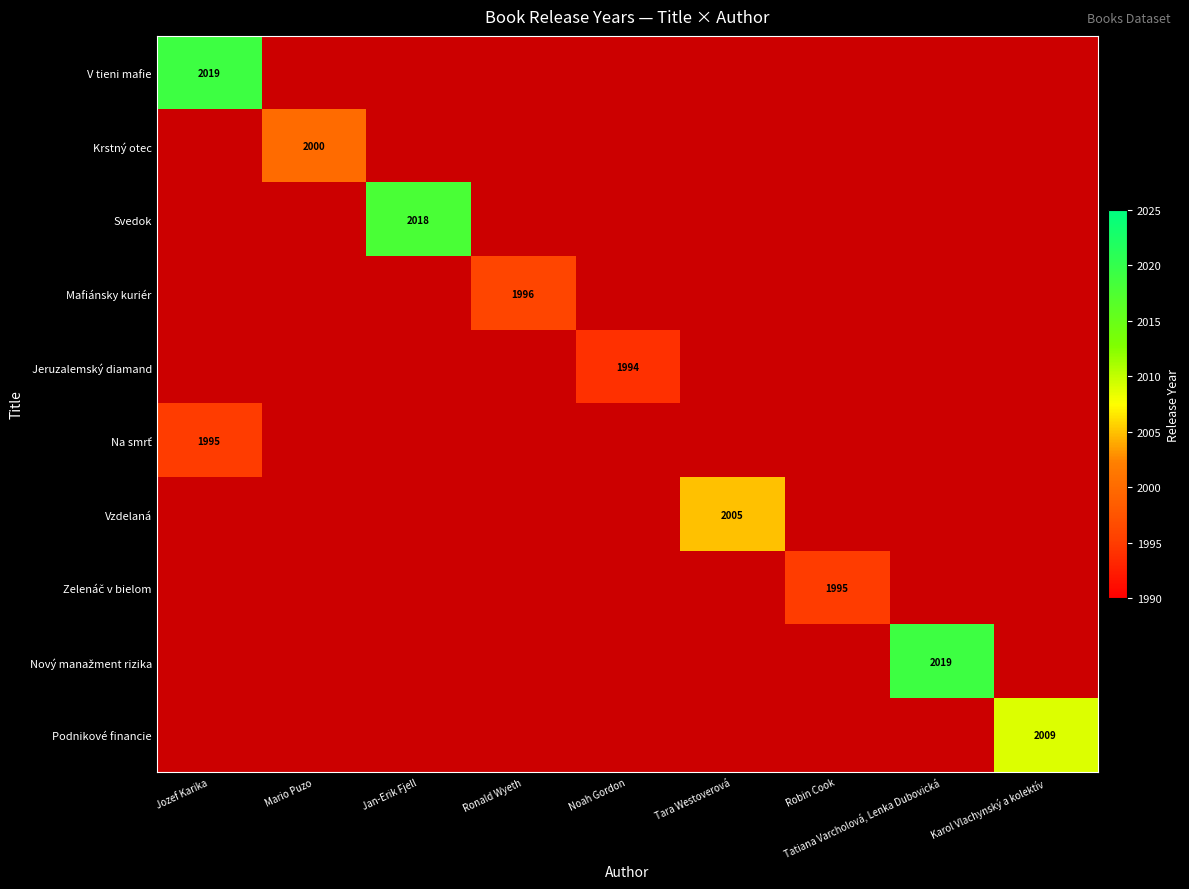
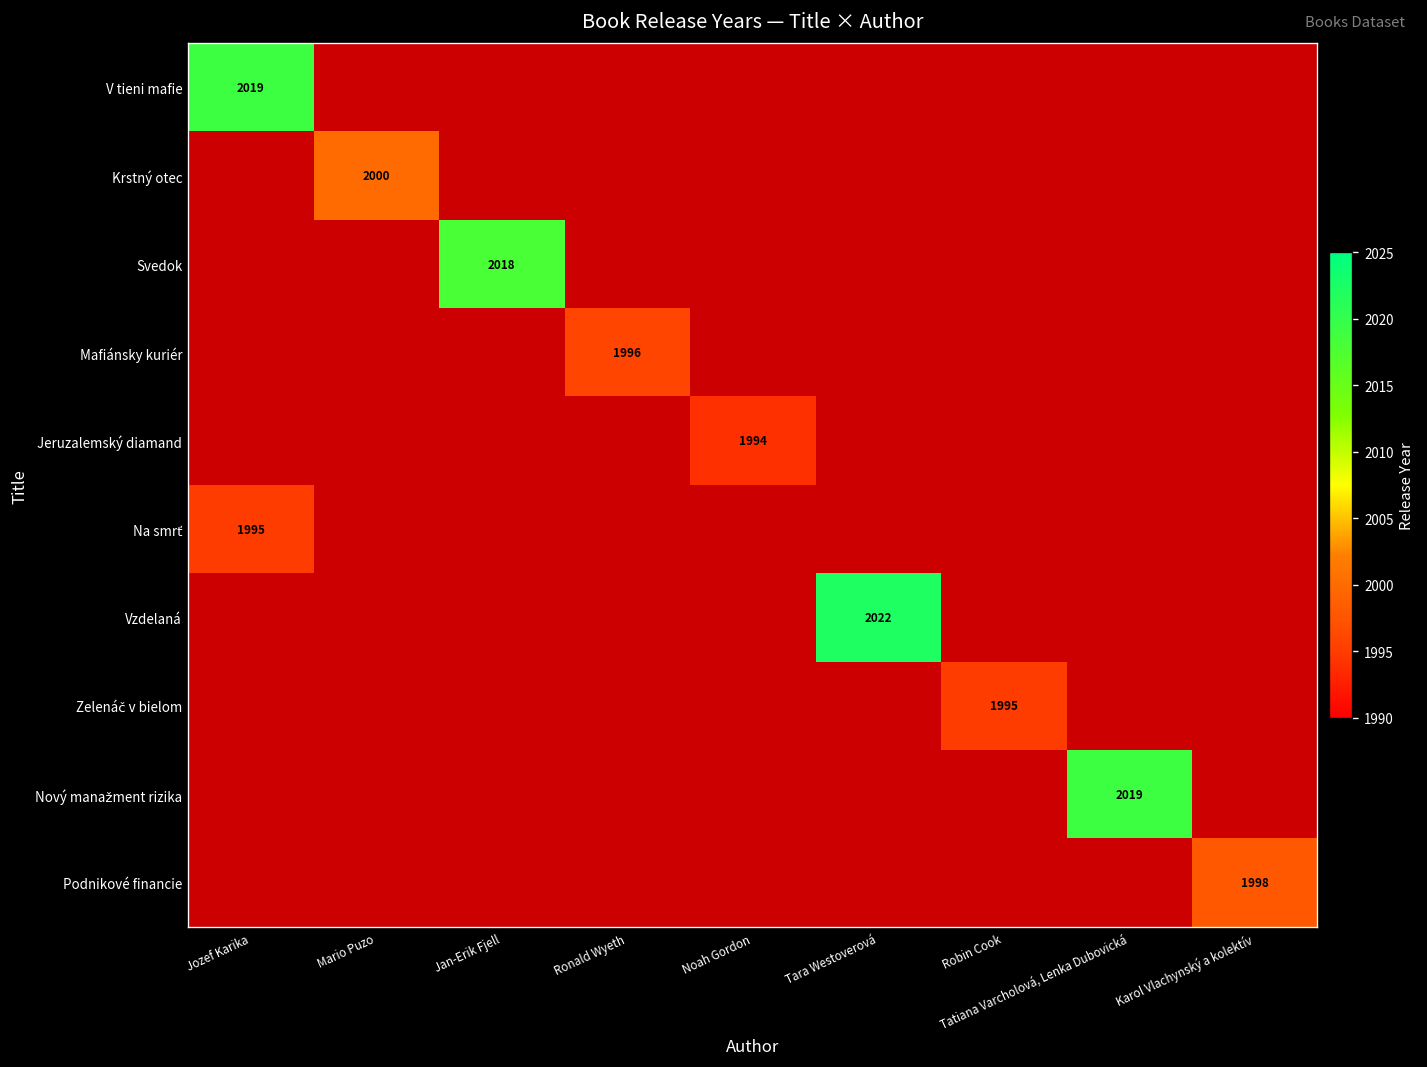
Vzdelaná, Tara Westoverová: 2005 -> 2022
Podnikové financie, Karol Vlachynský a kolektív: 2009 -> 1998
